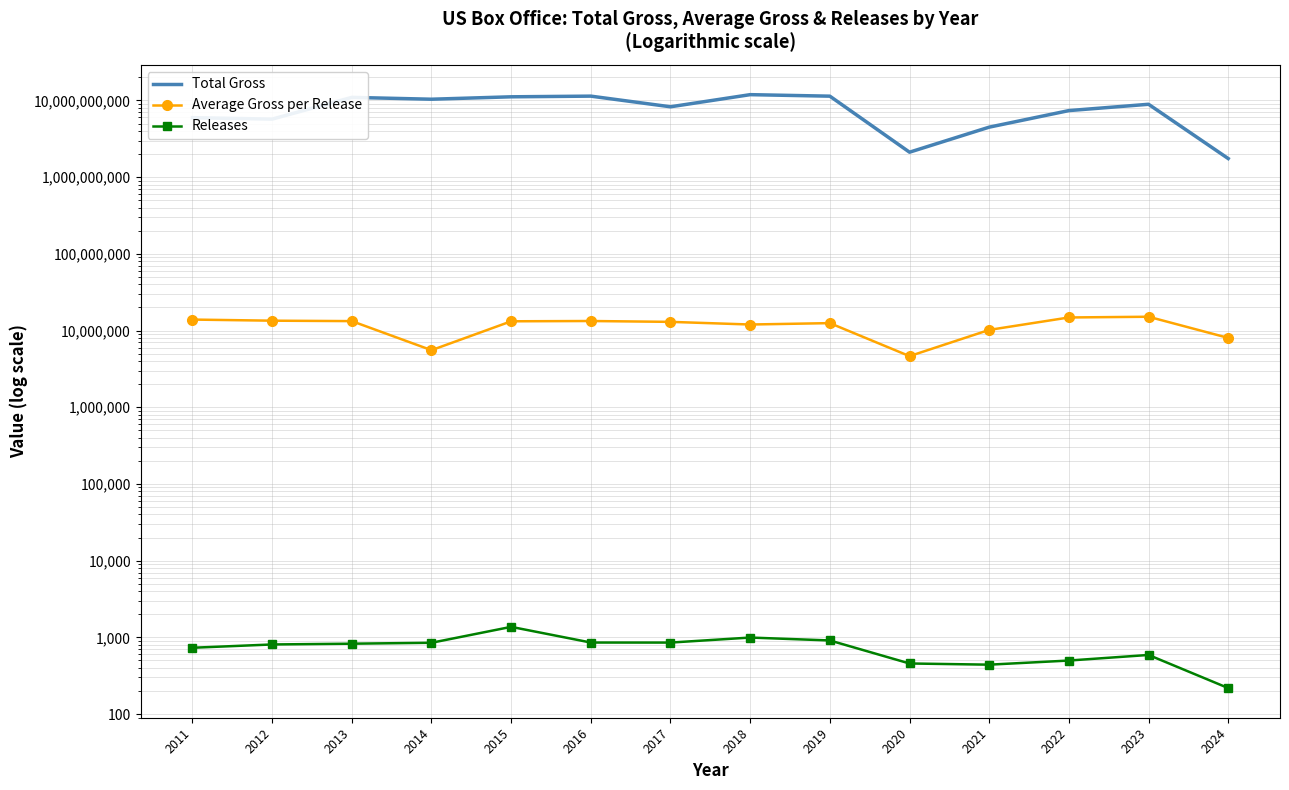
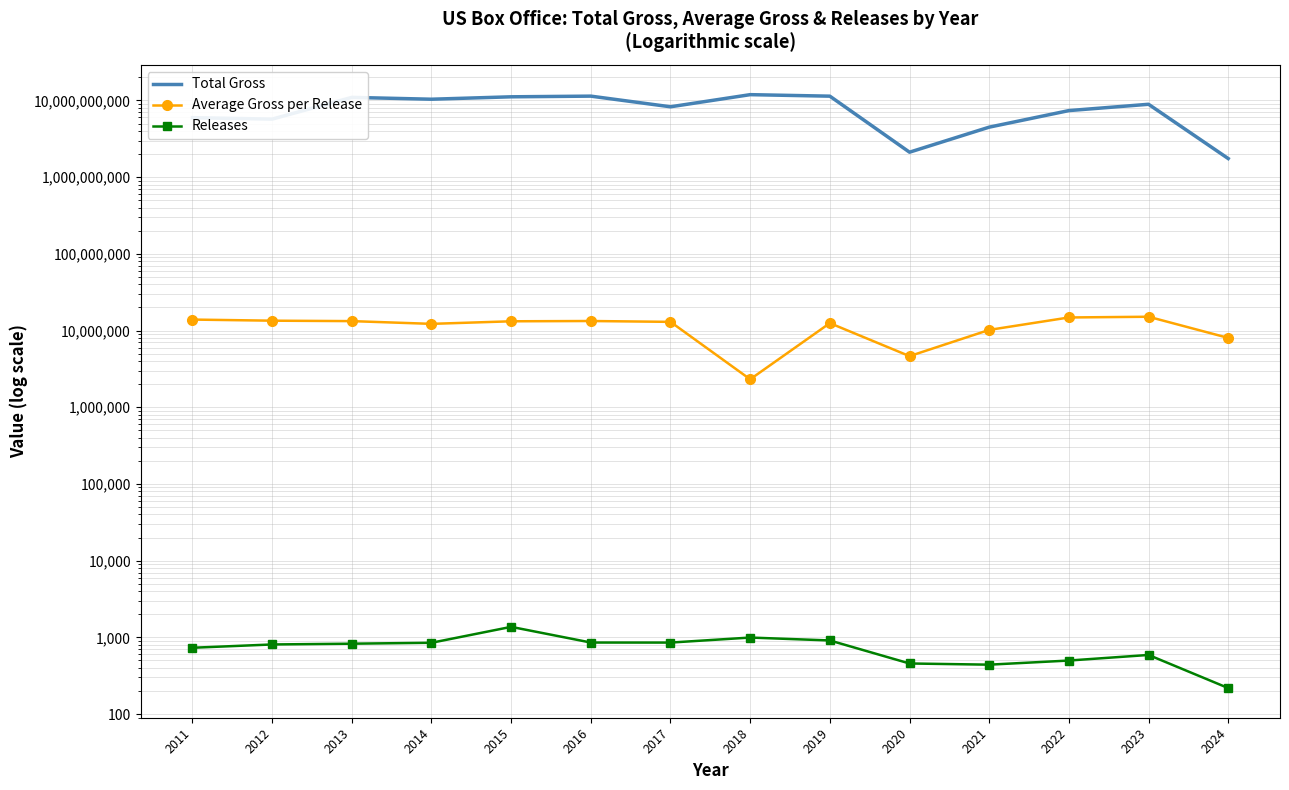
Average Gross per Release, 2014: 6,000,000 -> 12,000,000
Average Gross per Release, 2018: 12,000,000 -> 2,300,000
